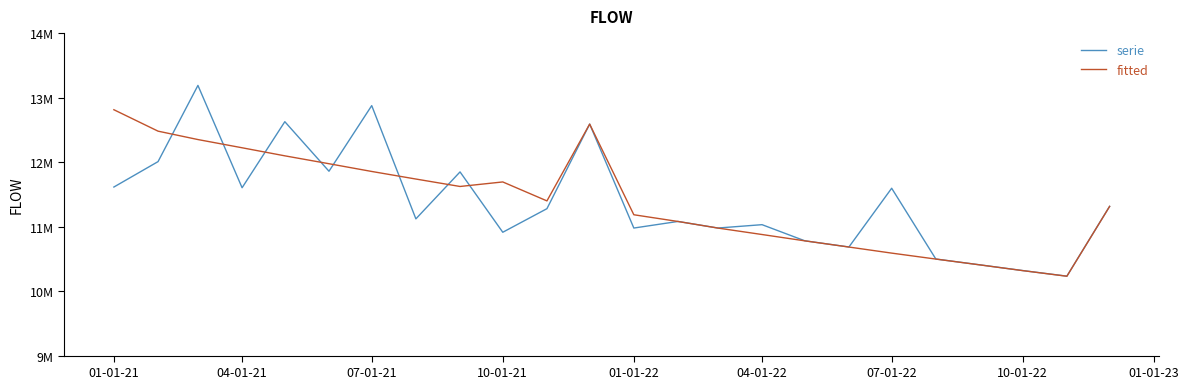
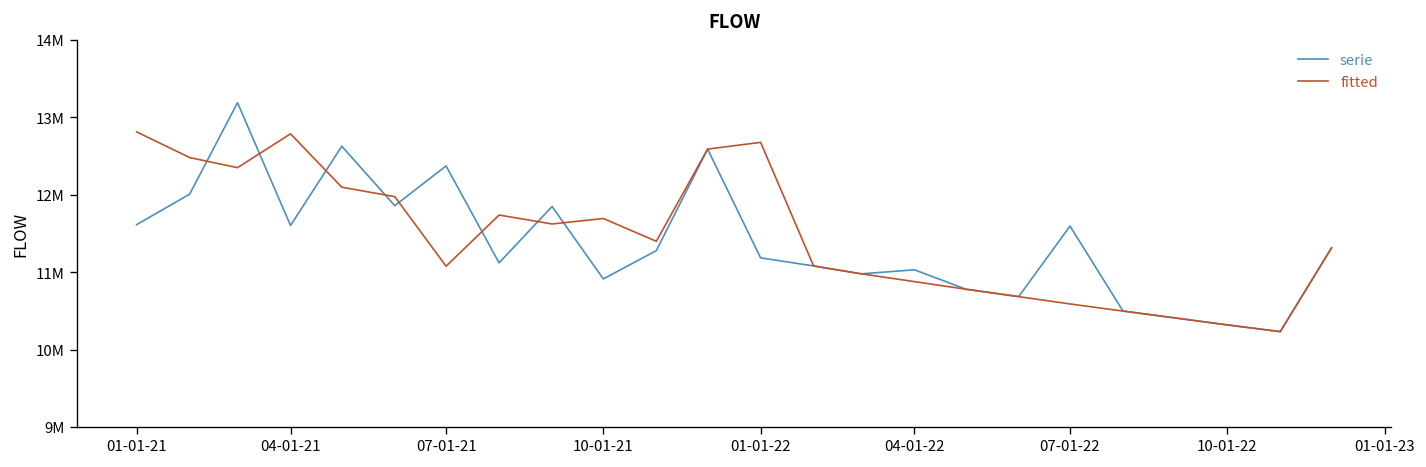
fitted, 04-01-21: 12200000 -> 12800000
serie, 07-01-21: 12900000 -> 12400000
fitted, 07-01-21: 11900000 -> 11100000
serie, 01-01-22: 11000000 -> 11200000
fitted, 01-01-22: 11200000 -> 12700000
